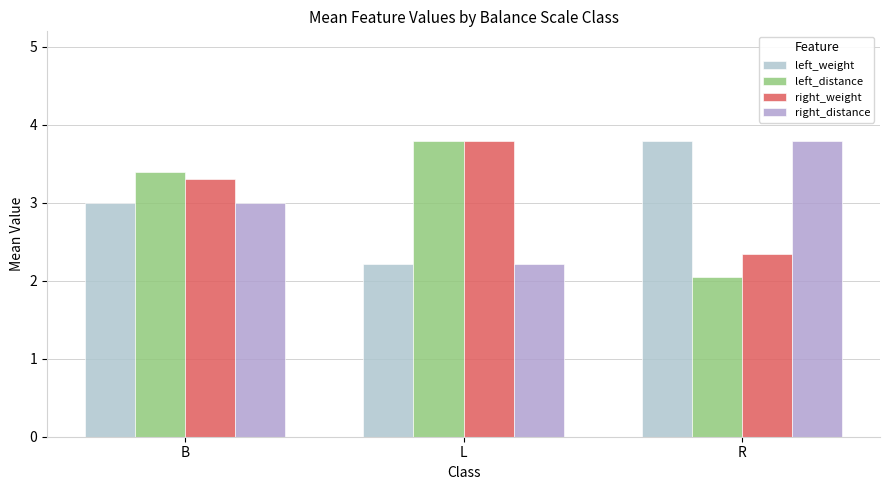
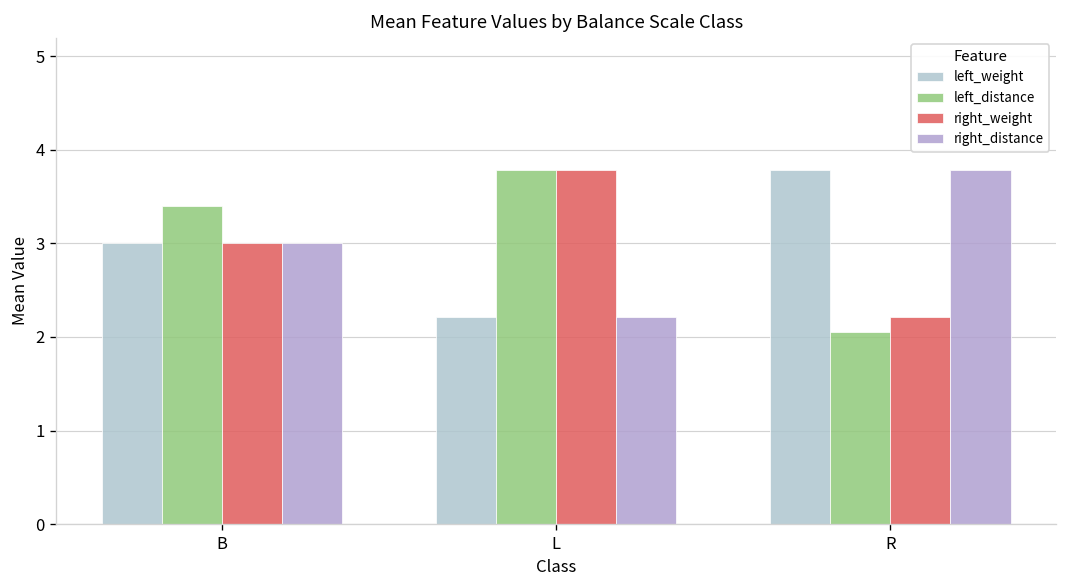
right_weight, B: 3.3 -> 3.0
right_weight, R: 2.3 -> 2.2
